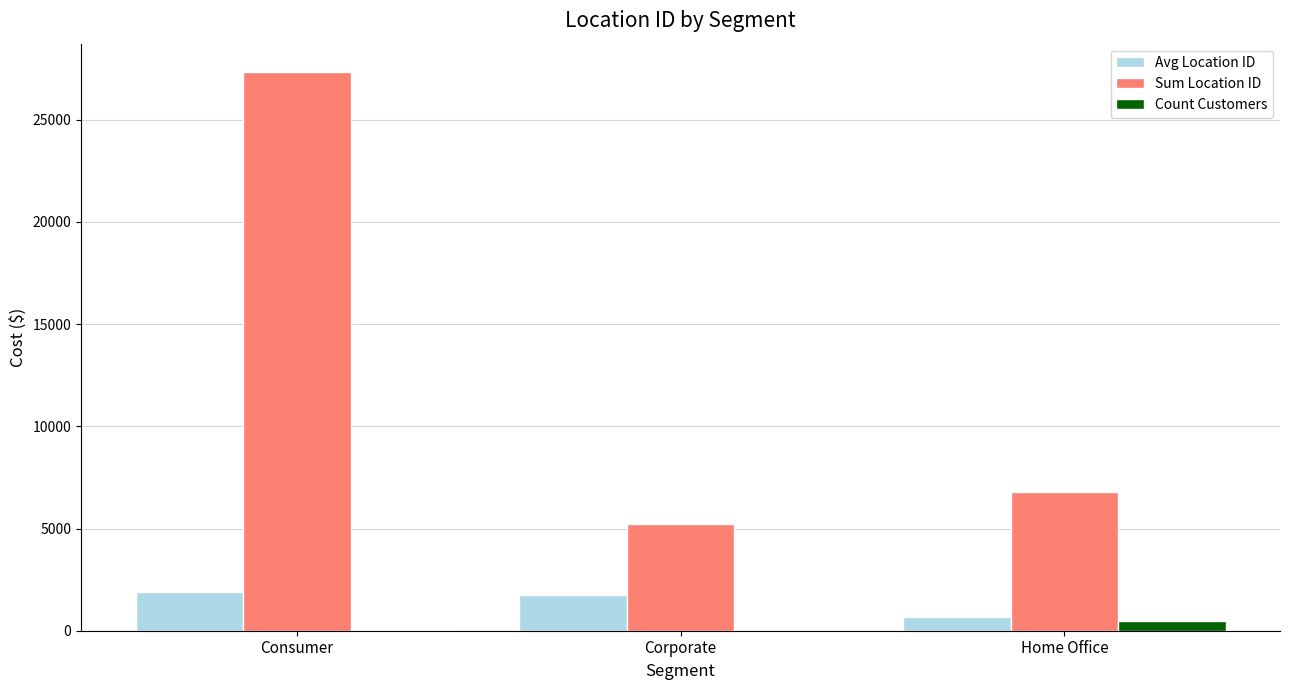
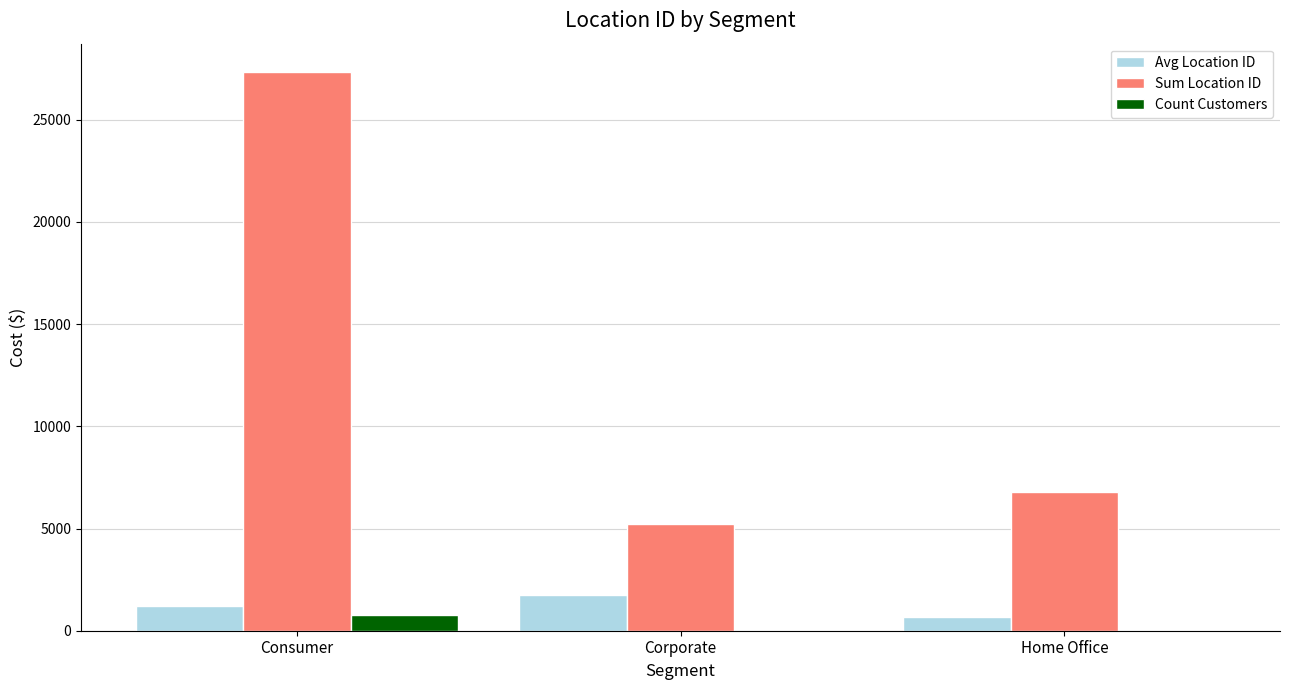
Avg Location ID, Consumer: 1900 -> 1200
Count Customers, Consumer: 0 -> 800
Count Customers, Home Office: 500 -> 0
